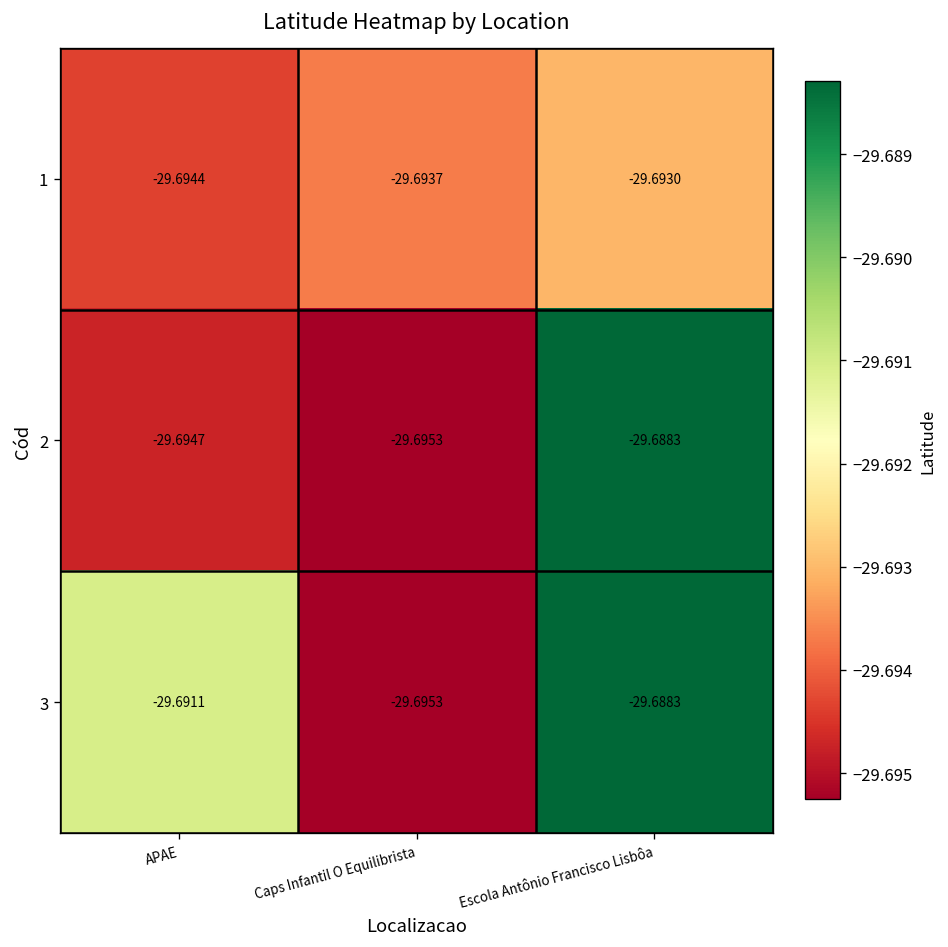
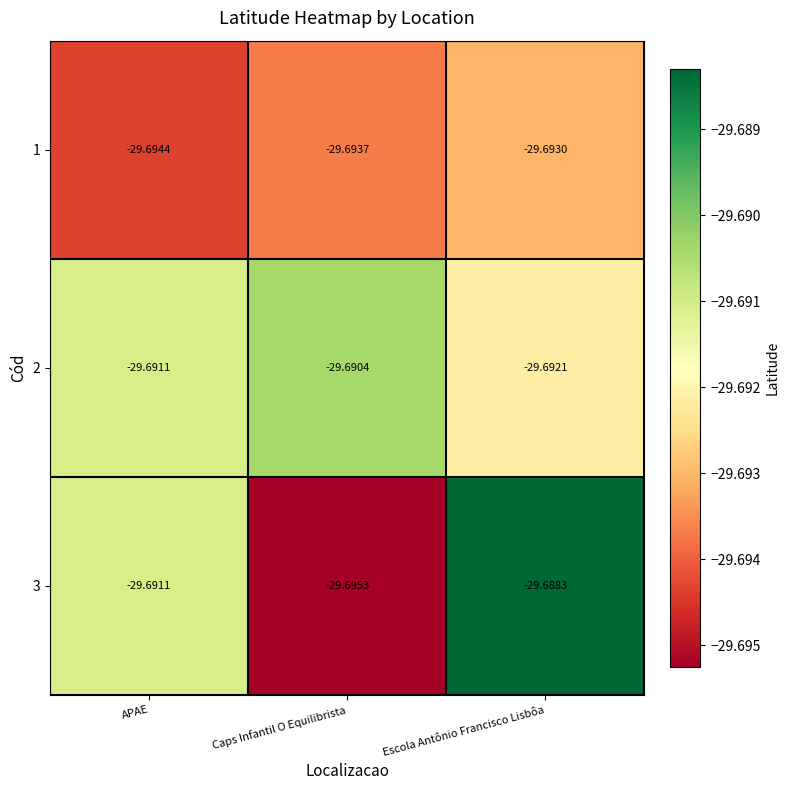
2, APAE: -29.6947 -> -29.6911
2, Caps Infantil O Equilibrista: -29.6953 -> -29.6904
2, Escola Antônio Francisco Lisbôa: -29.6883 -> -29.6921
